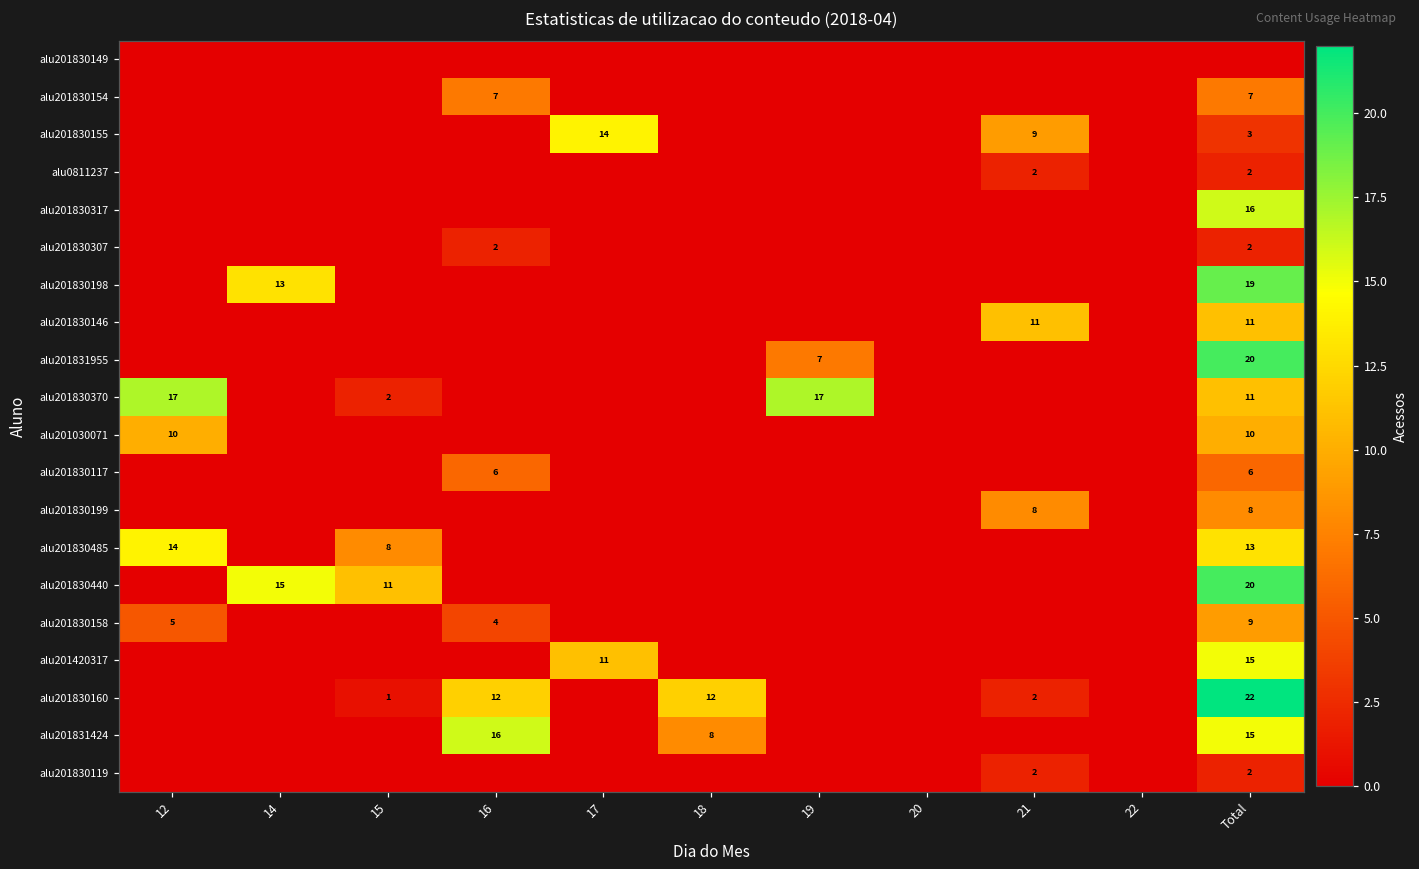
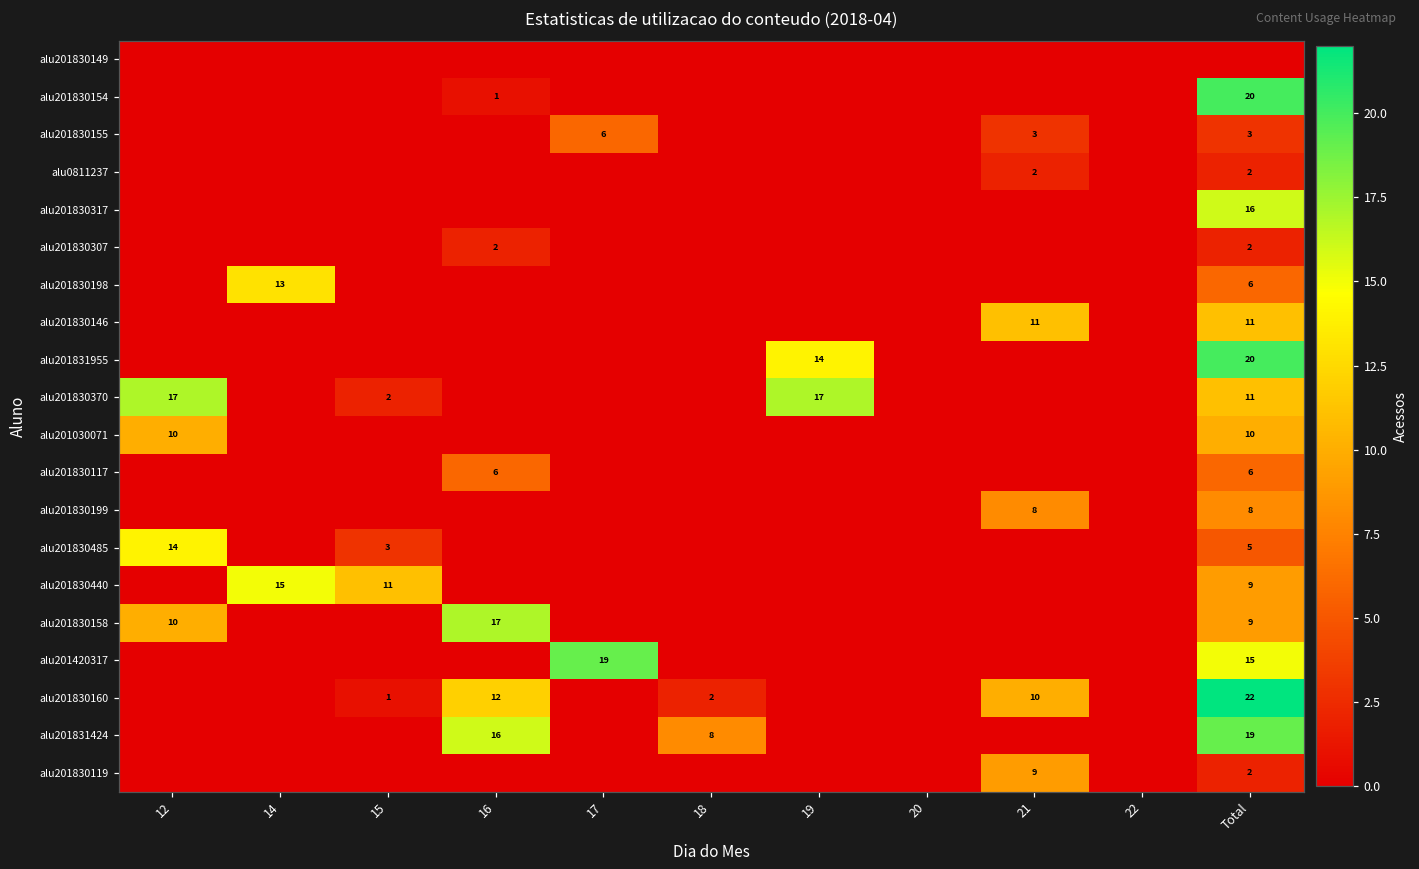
alu201830154, 16: 7 -> 1
alu201830154, Total: 7 -> 20
alu201830155, 17: 14 -> 6
alu201830155, 21: 9 -> 3
alu201830198, Total: 19 -> 6
alu201831955, 19: 7 -> 14
alu201830485, 15: 8 -> 3
alu201830485, Total: 13 -> 5
alu201830440, Total: 20 -> 9
alu201830158, 12: 5 -> 10
alu201830158, 16: 4 -> 17
alu201420317, 17: 11 -> 19
alu201830160, 18: 12 -> 2
alu201830160, 21: 2 -> 10
alu201831424, Total: 15 -> 19
alu201830119, 21: 2 -> 9
